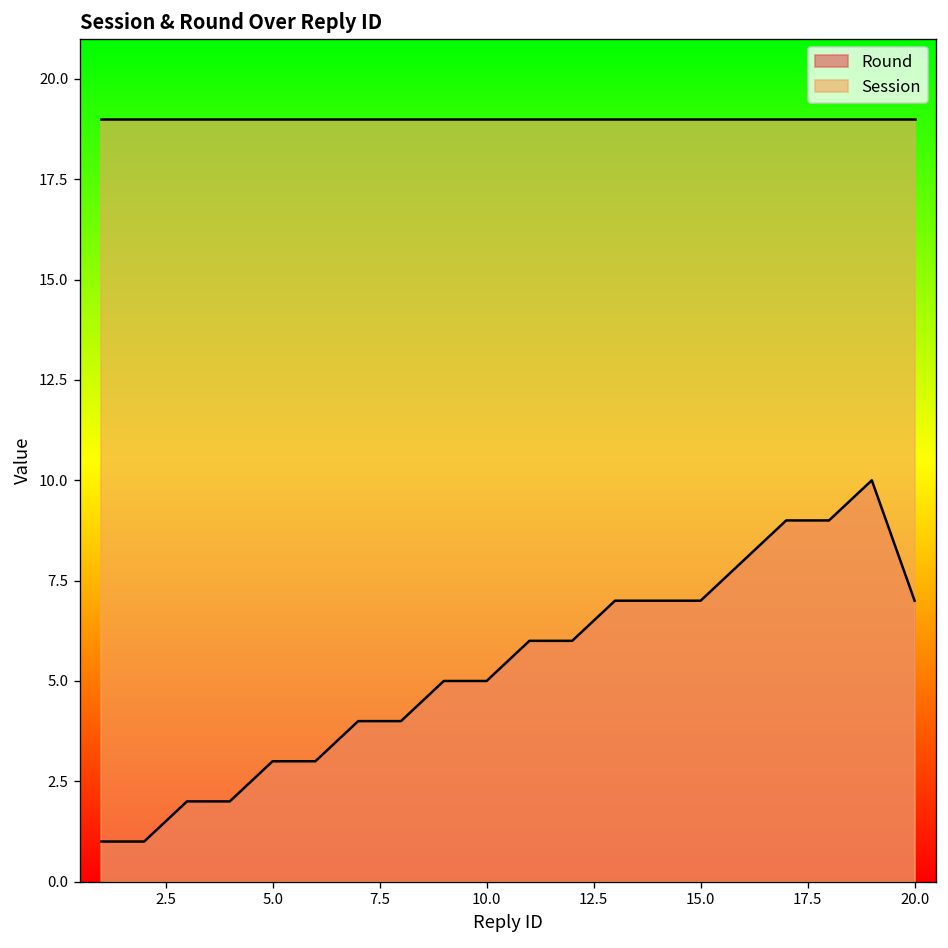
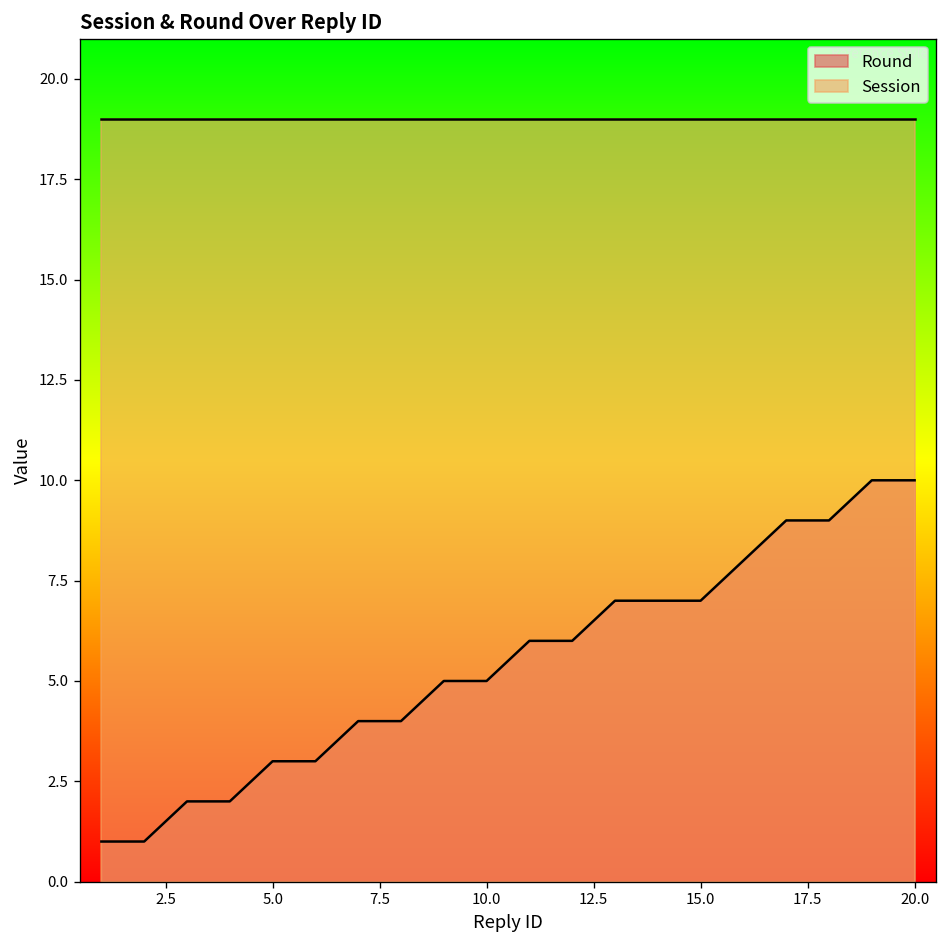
Round, 20.0: 7 -> 10
